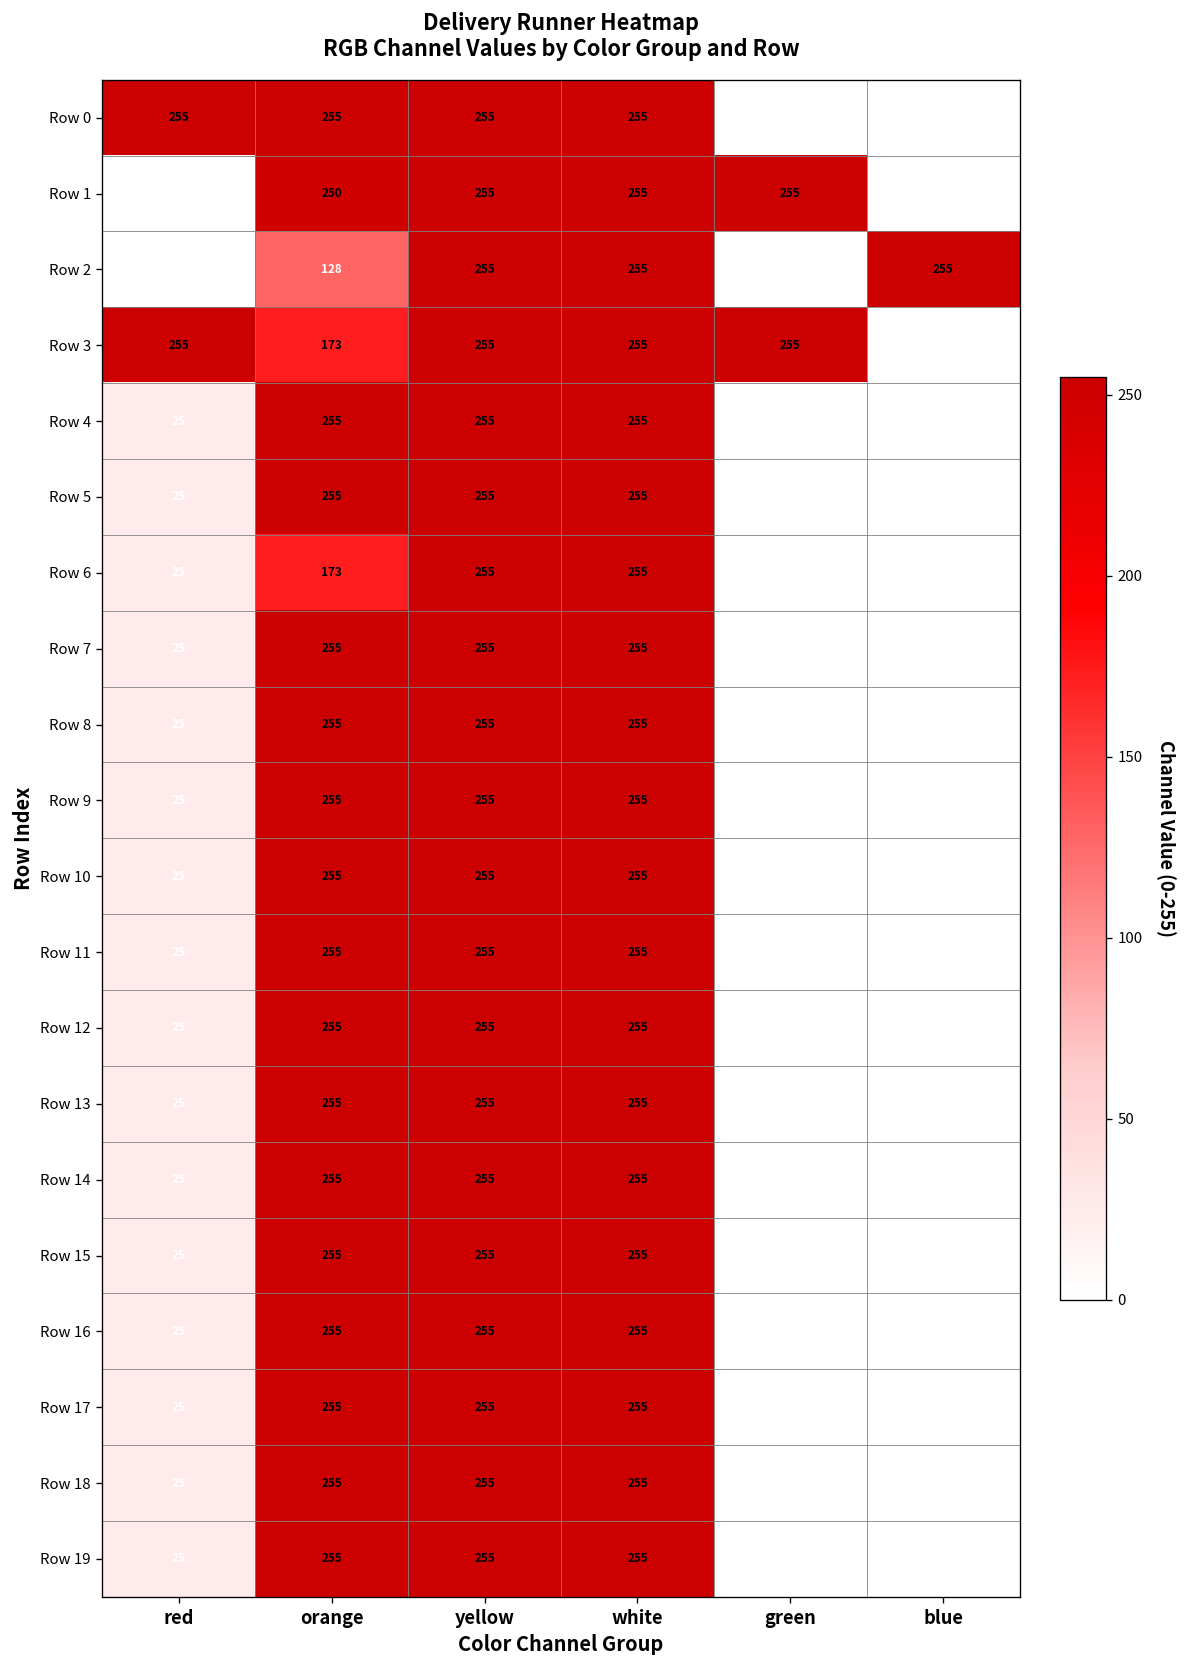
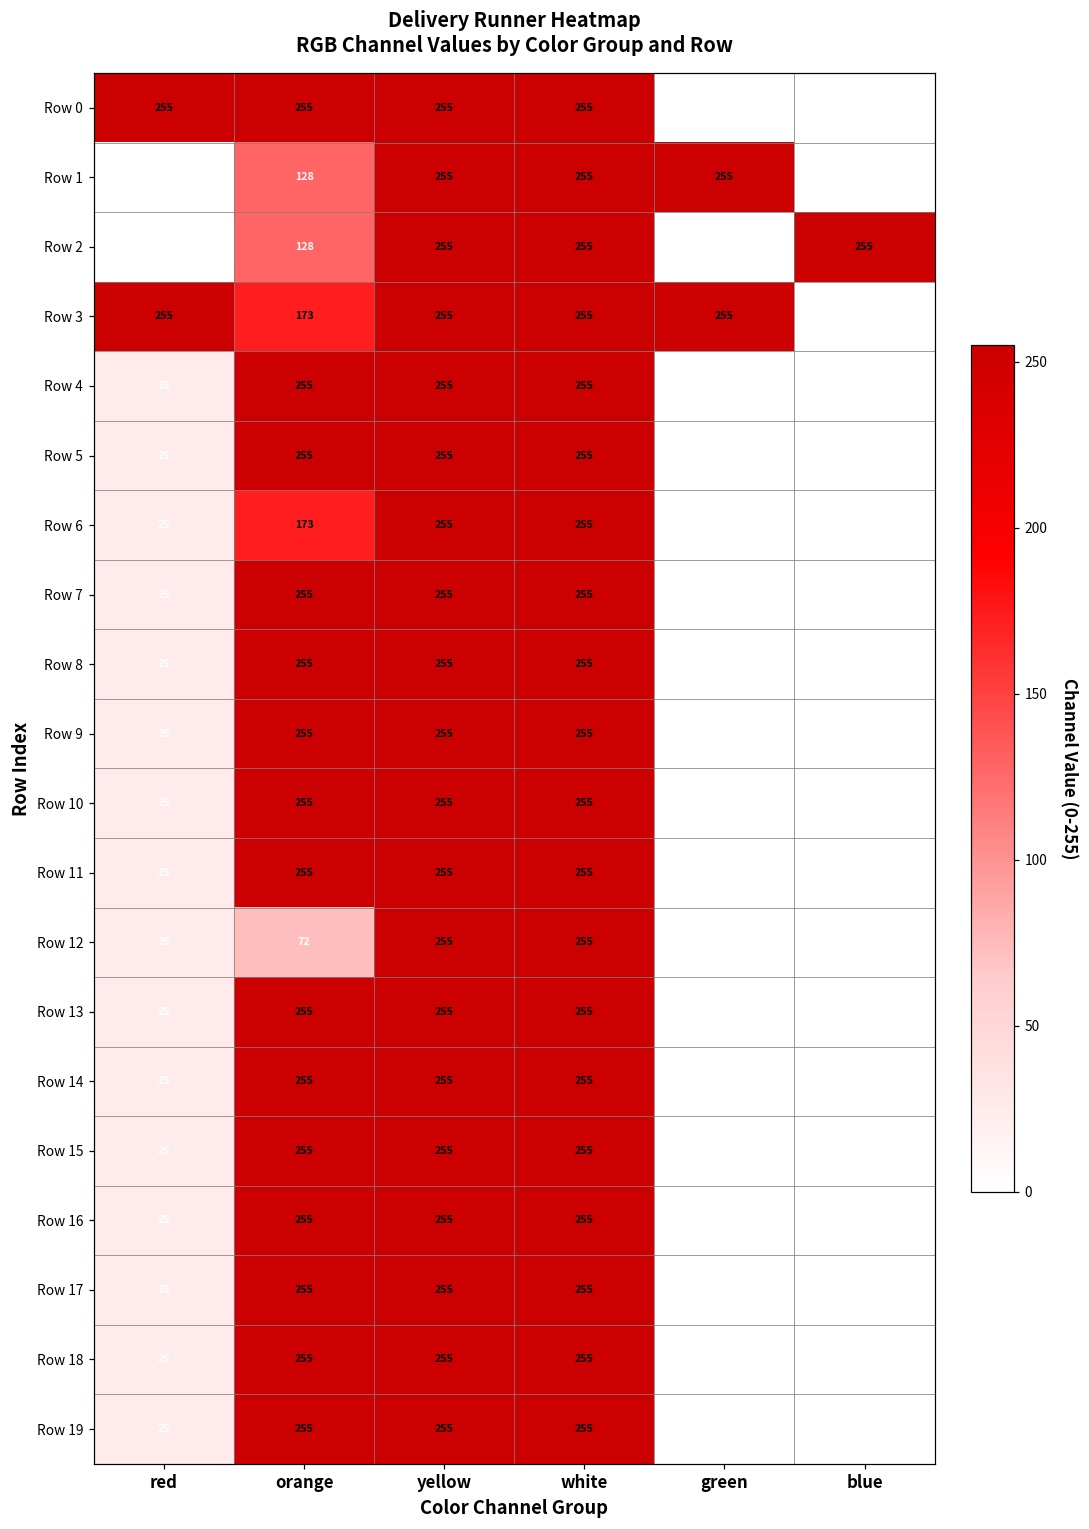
Row 1, orange: 250 -> 128
Row 12, orange: 255 -> 72
